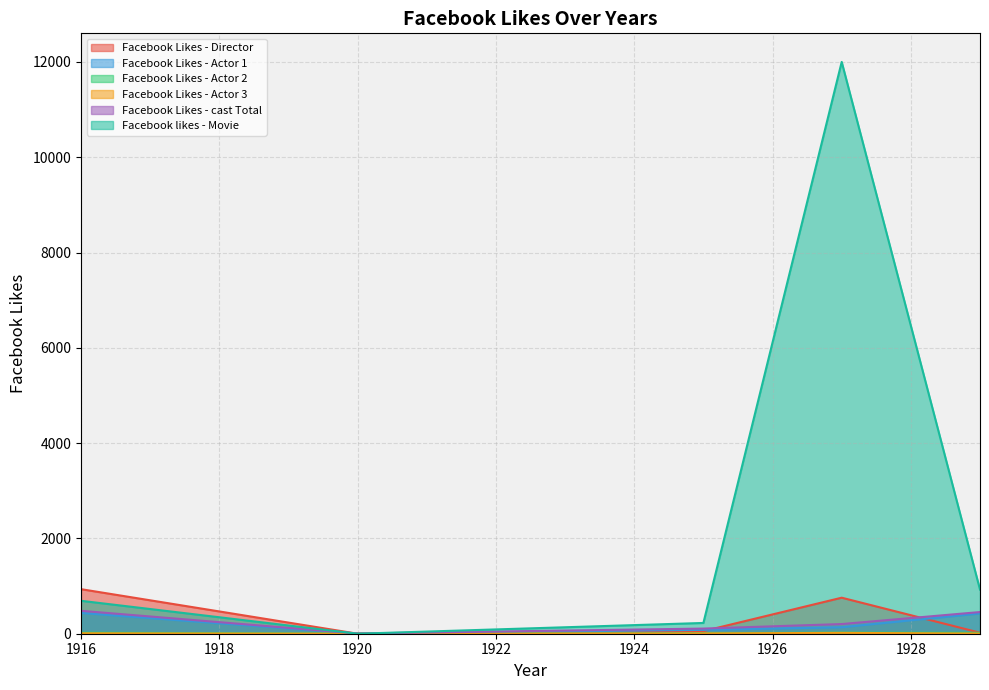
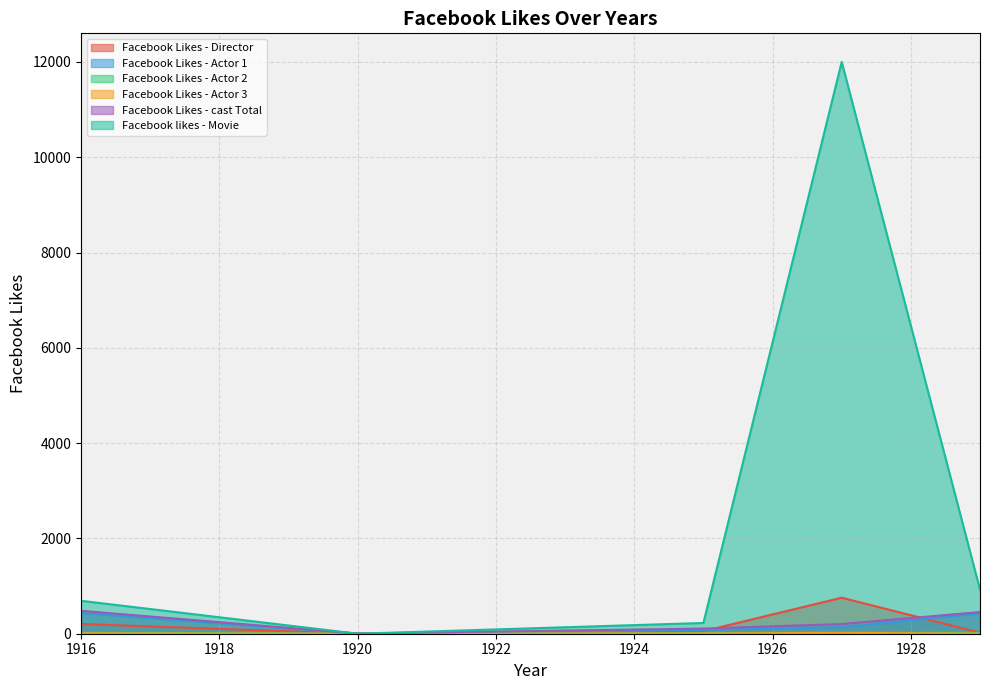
Facebook Likes - Director, 1916: 900 -> 200
